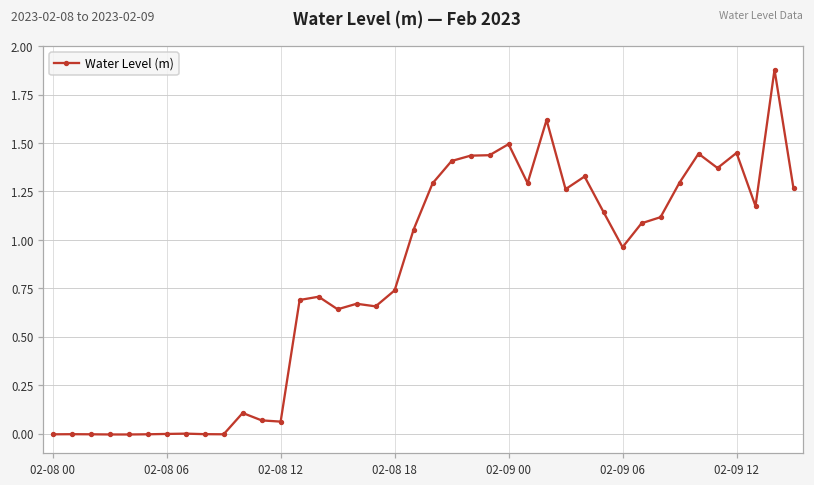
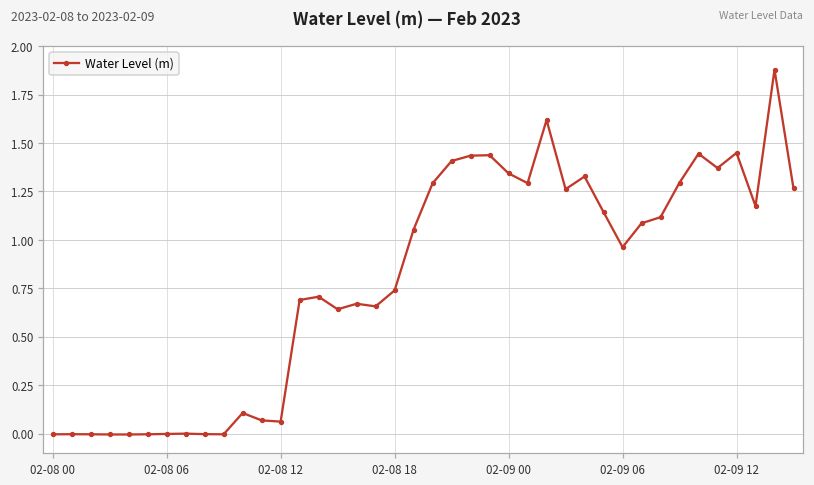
02-09 00: 1.49 -> 1.34
